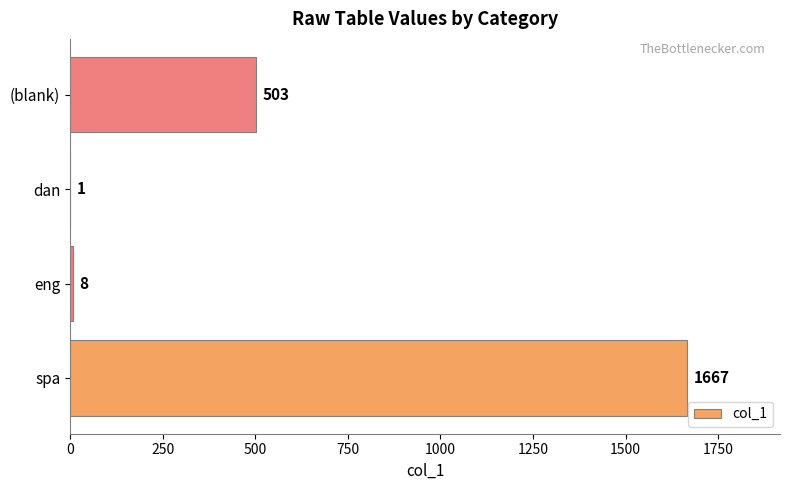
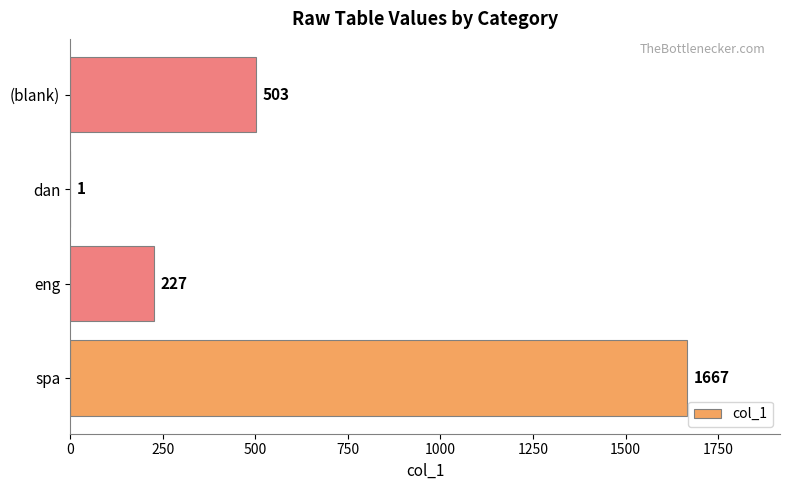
eng: 8 -> 227
